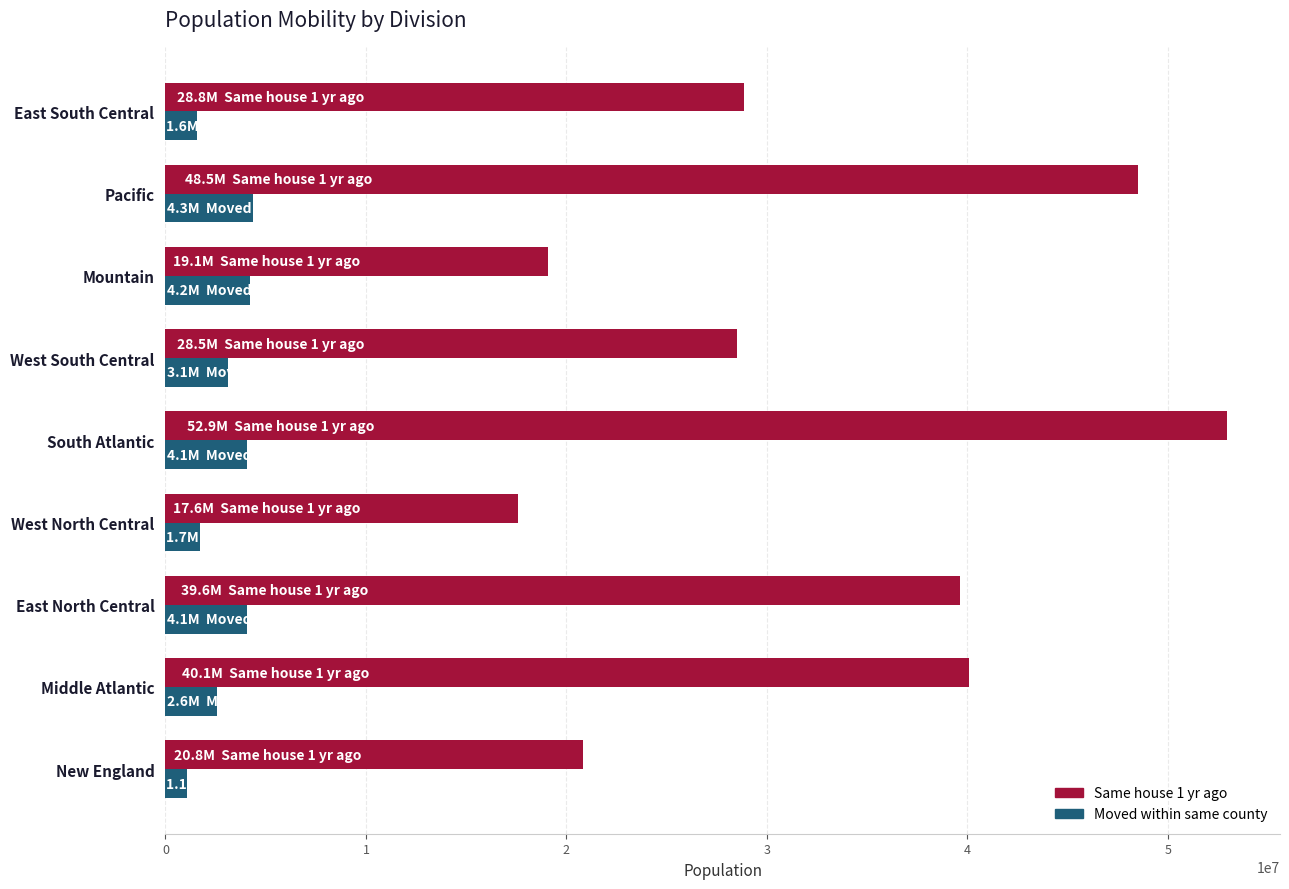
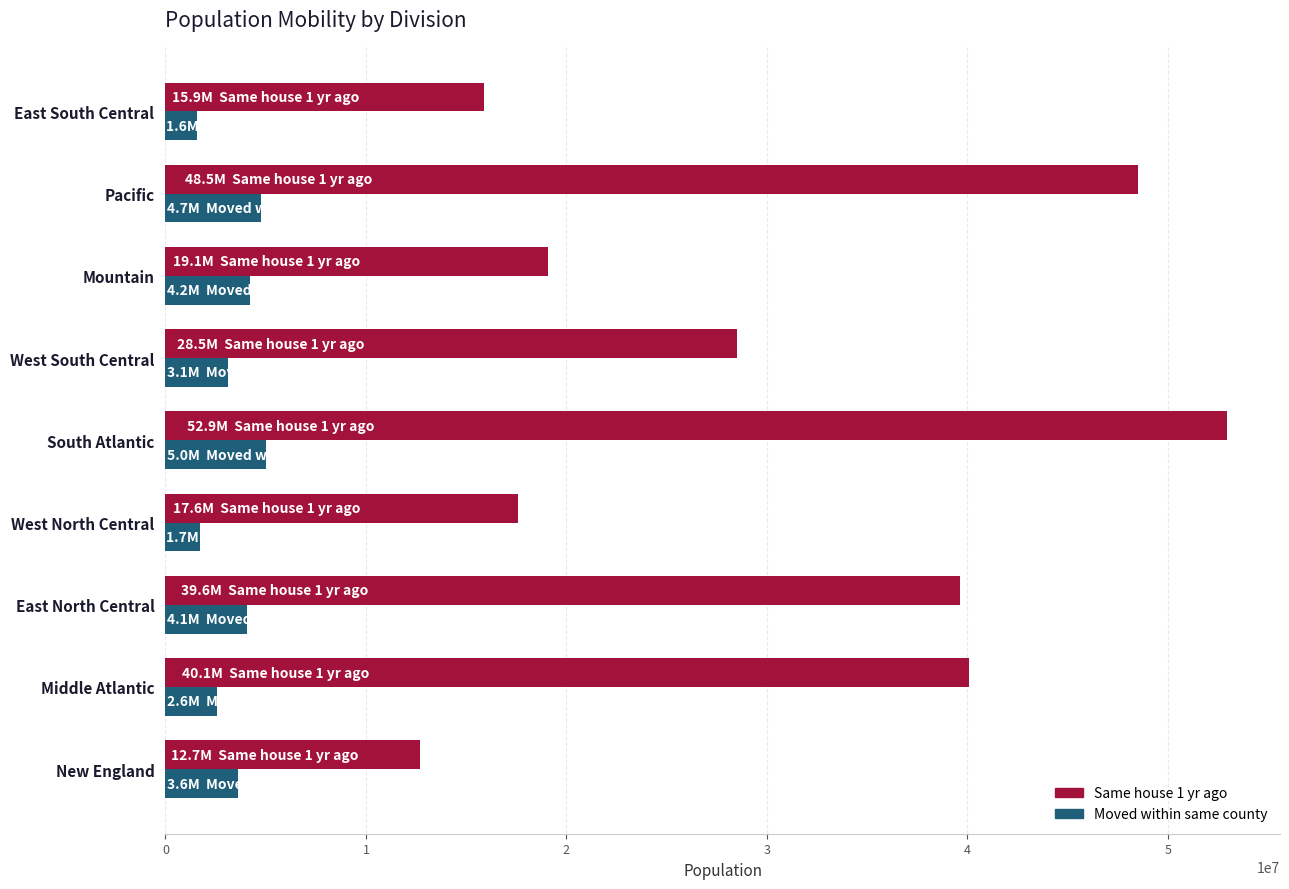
Same house 1 yr ago, East South Central: 28.8M -> 15.9M
Moved within same county, Pacific: 4300000 -> 4700000
Moved within same county, South Atlantic: 4100000 -> 5000000
Same house 1 yr ago, New England: 20.8M -> 12.7M
Moved within same county, New England: 1100000 -> 3600000
